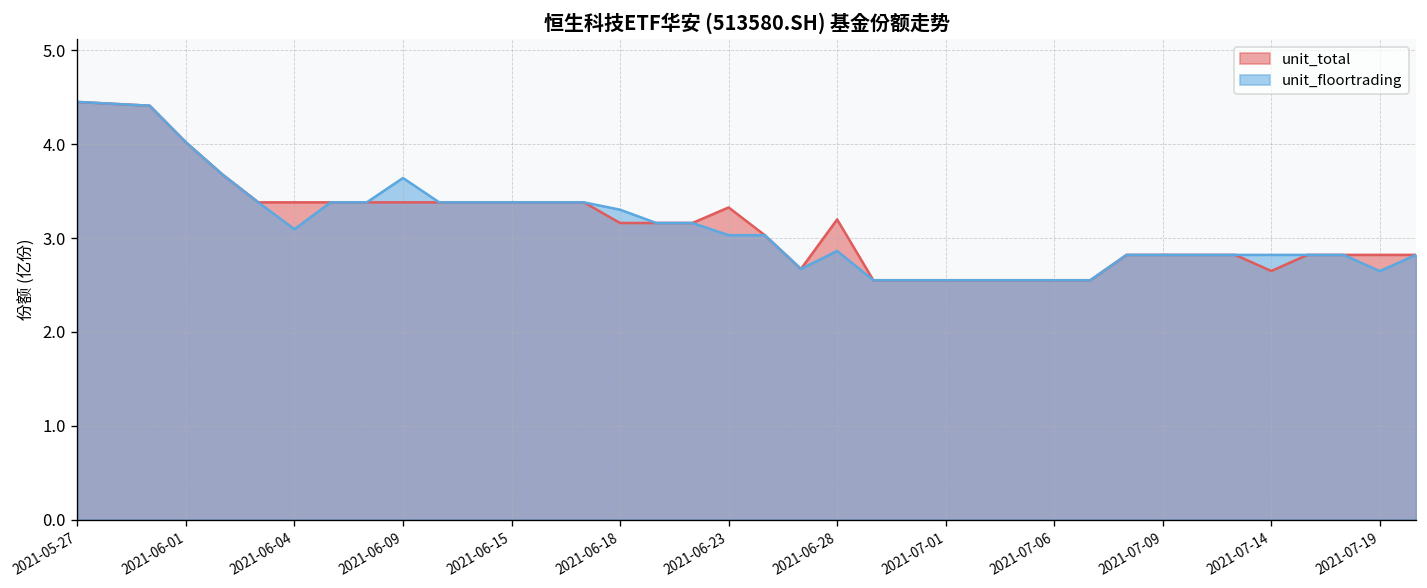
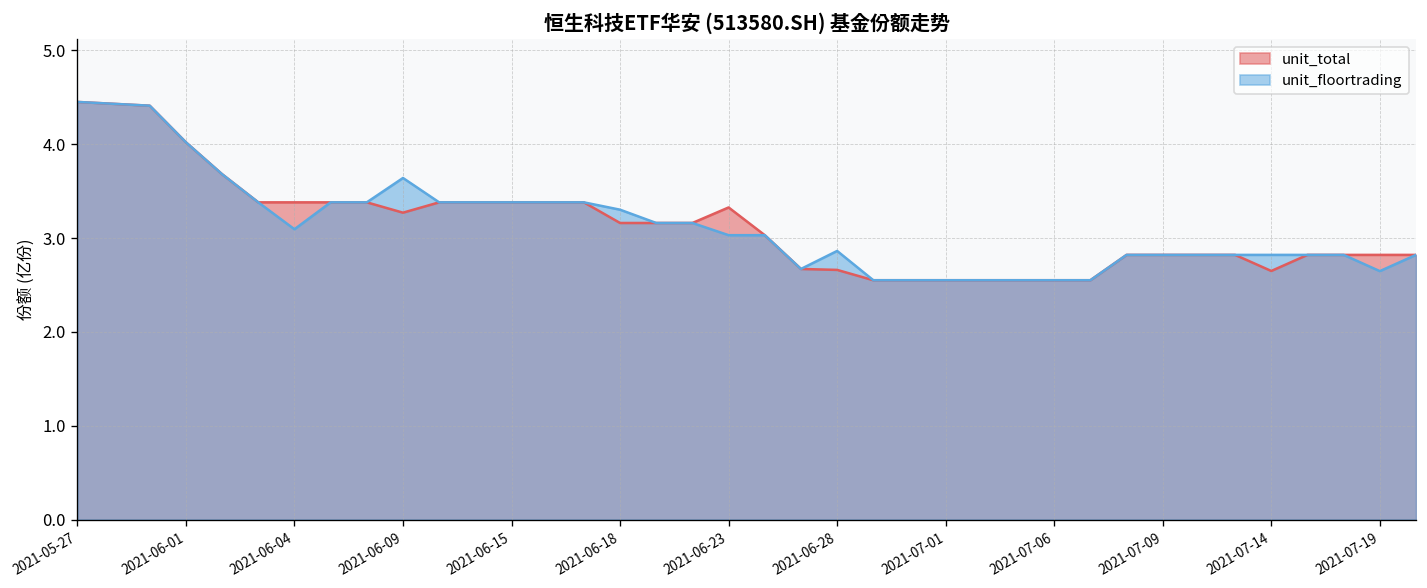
unit_total, 2021-06-09: 3.4 -> 3.3
unit_total, 2021-06-28: 3.2 -> 2.7
